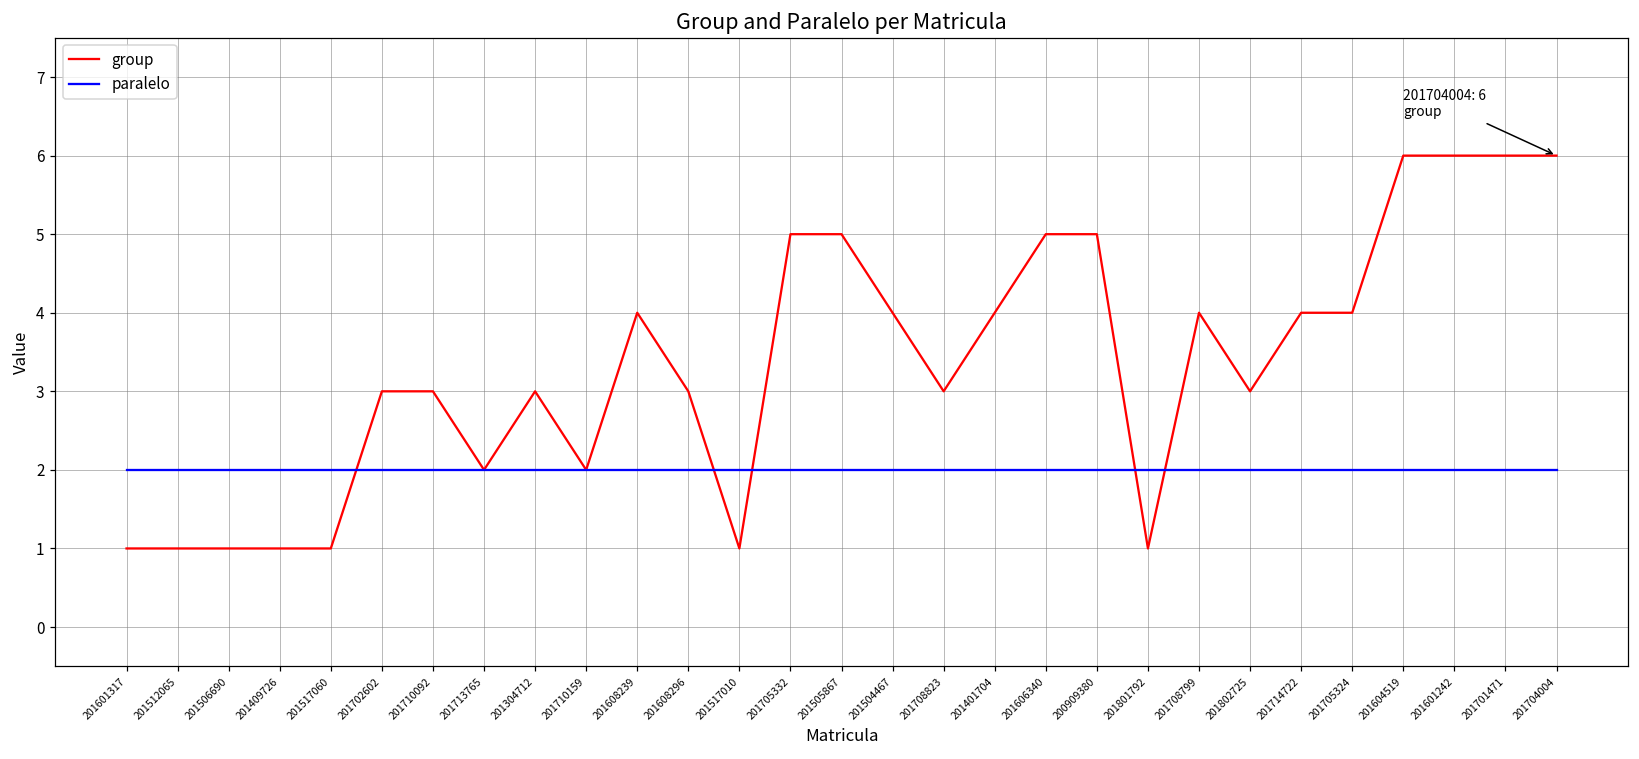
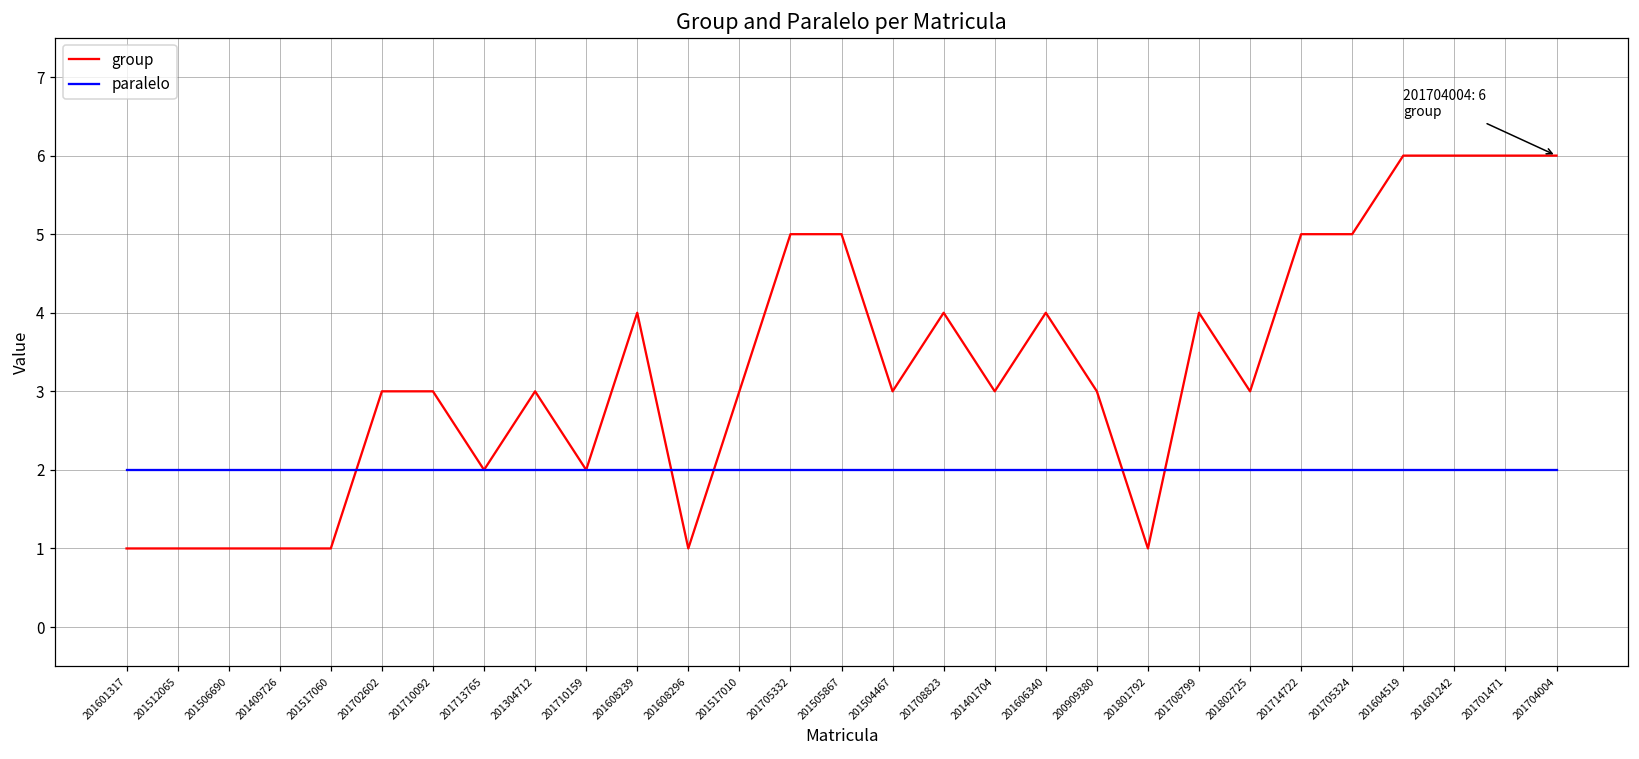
group, 201608296: 3 -> 1
group, 201517010: 1 -> 3
group, 201504467: 4 -> 3
group, 201708823: 3 -> 4
group, 201401704: 4 -> 3
group, 201606340: 5 -> 4
group, 200909380: 5 -> 3
group, 201714722: 4 -> 5
group, 201705324: 4 -> 5
